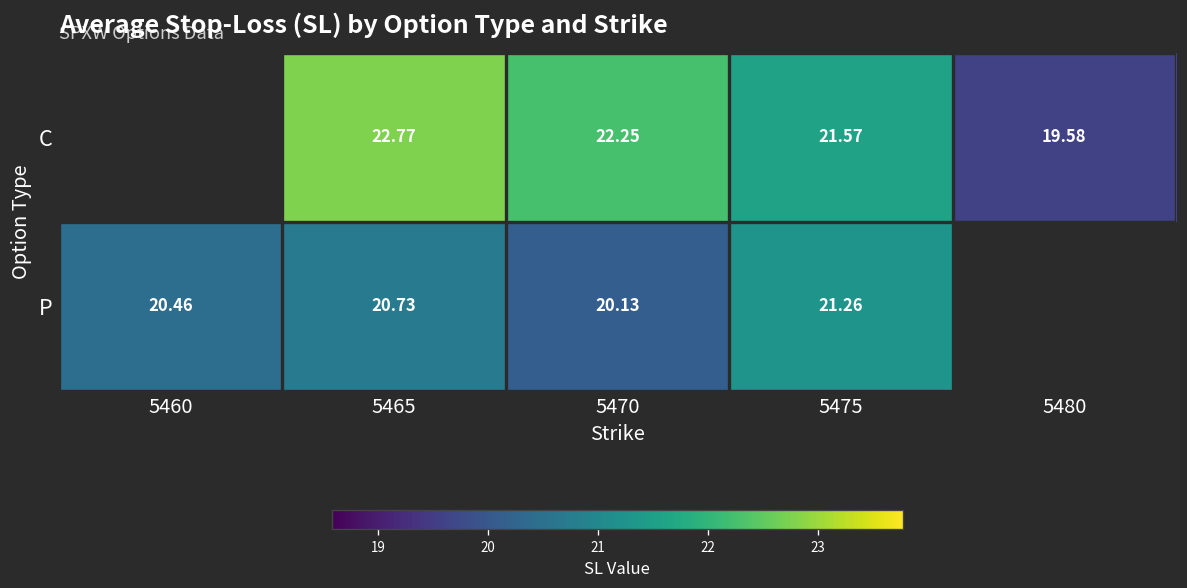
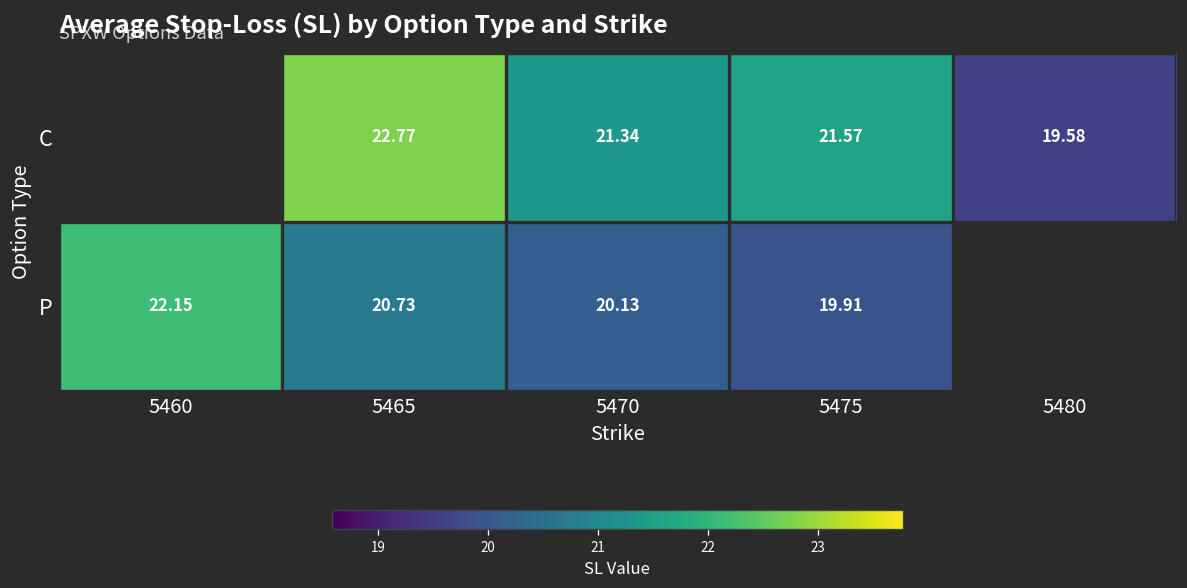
C, 5470: 22.25 -> 21.34
P, 5460: 20.46 -> 22.15
P, 5475: 21.26 -> 19.91
